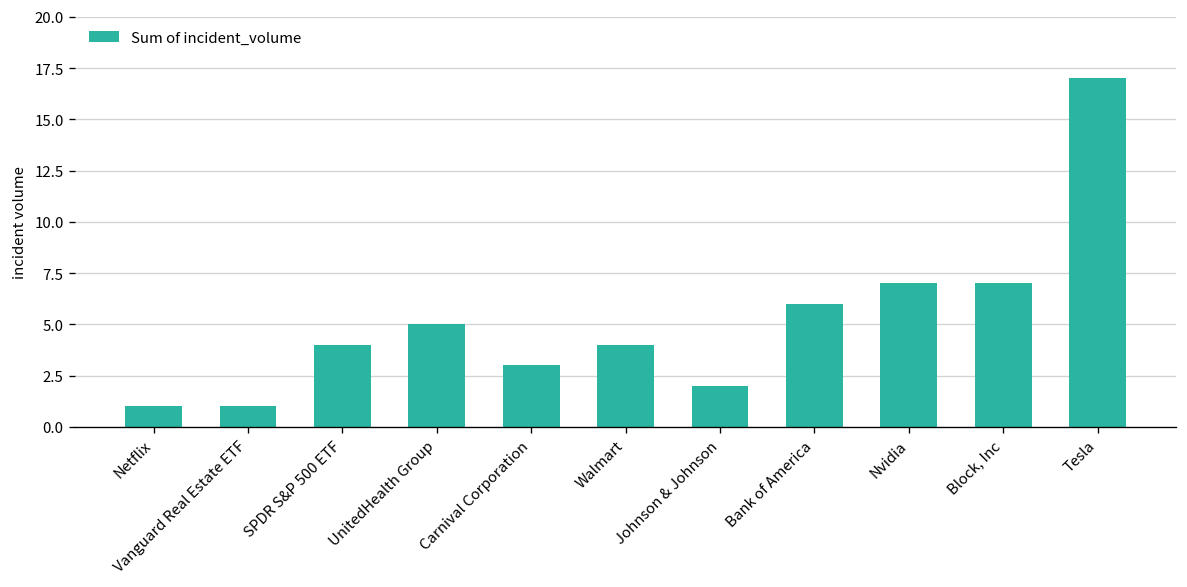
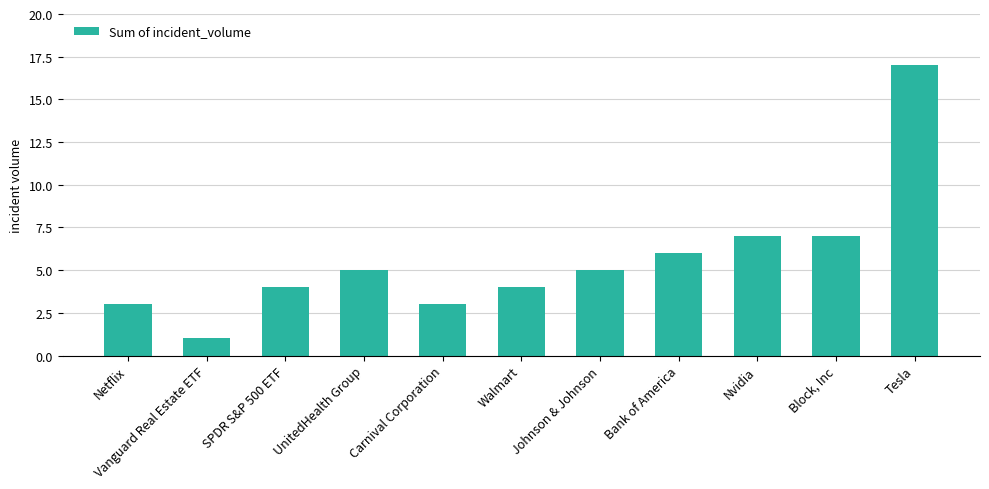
Netflix: 1 -> 3
Johnson & Johnson: 2 -> 5
